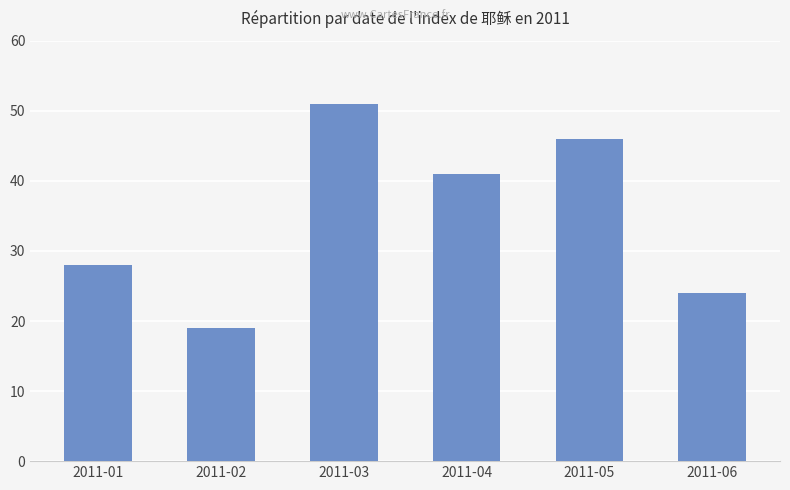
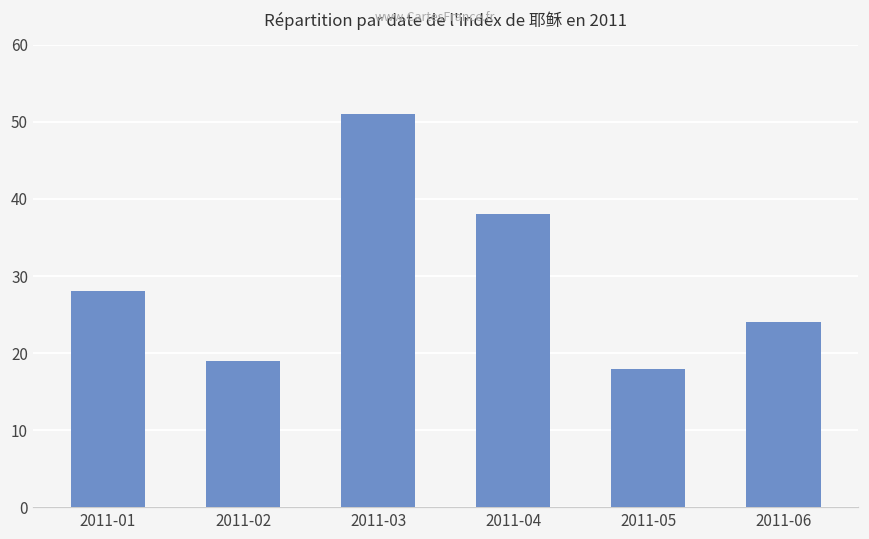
2011-04: 41 -> 38
2011-05: 46 -> 18
